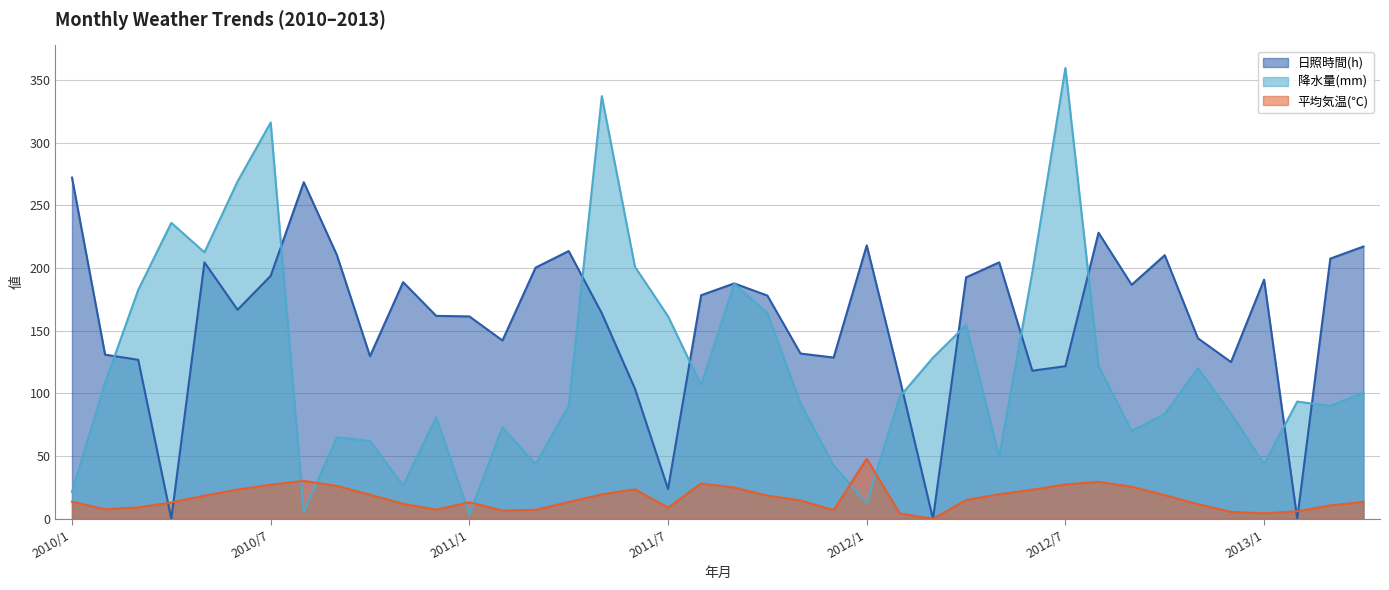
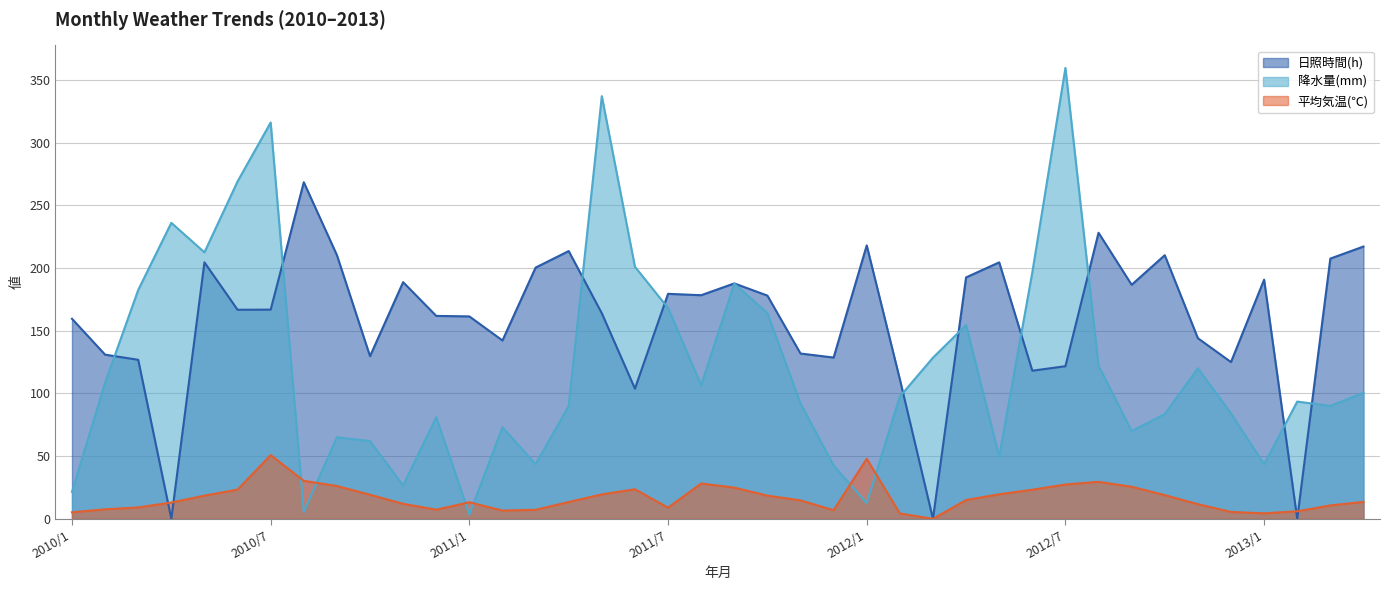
日照時間(h), 2010/1: 272 -> 160
平均気温(℃), 2010/1: 14 -> 5
日照時間(h), 2010/7: 194 -> 167
平均気温(℃), 2010/7: 27 -> 51
日照時間(h), 2011/7: 24 -> 179
降水量(mm), 2011/7: 162 -> 168
